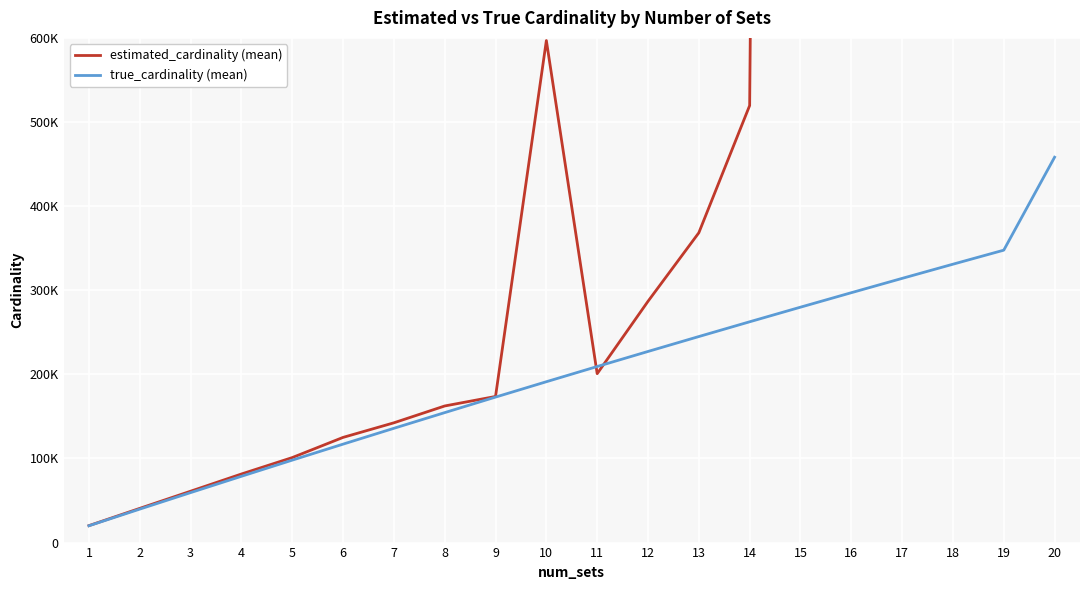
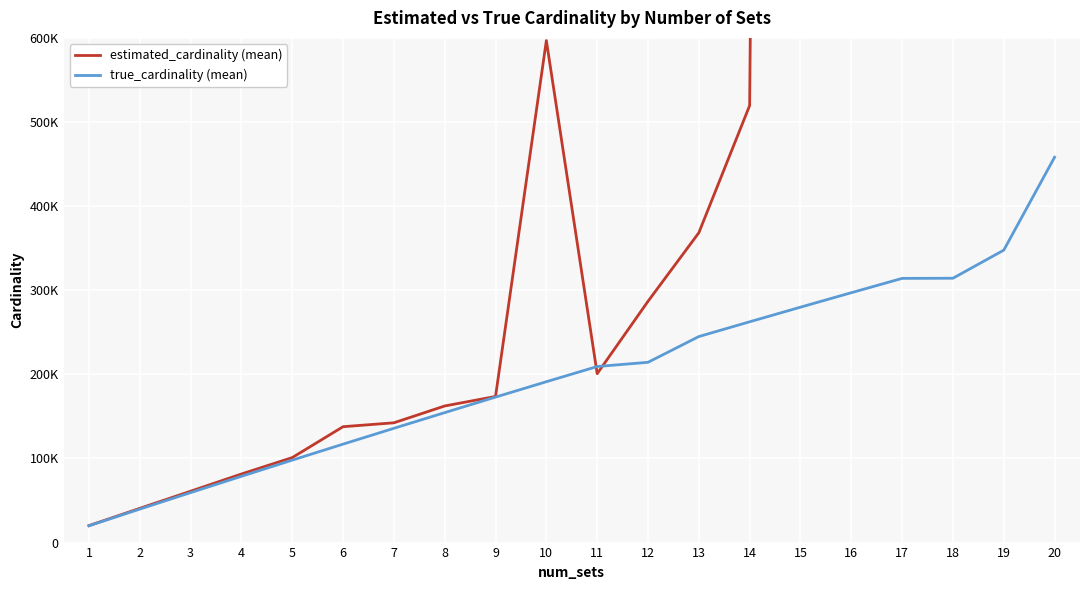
estimated_cardinality (mean), 6: 130000 -> 140000
true_cardinality (mean), 12: 230000 -> 210000
true_cardinality (mean), 18: 330000 -> 310000
